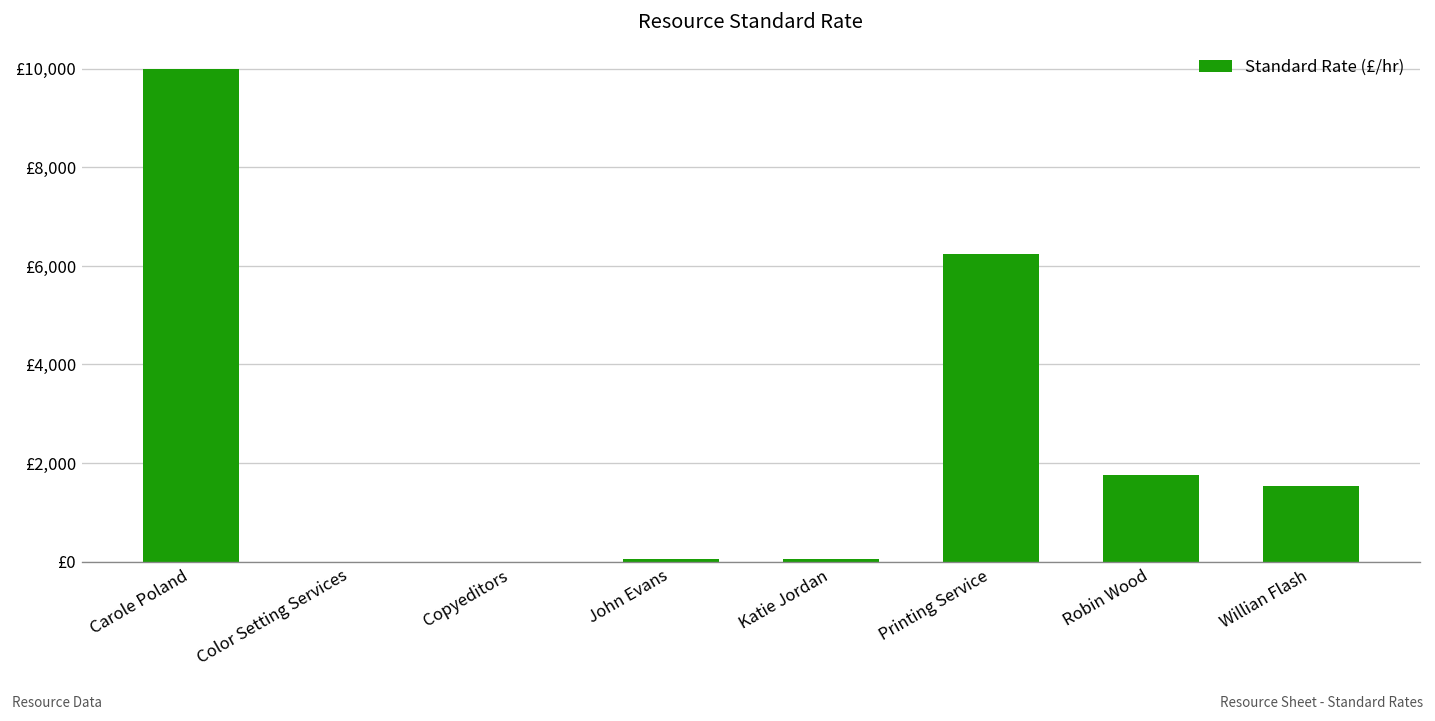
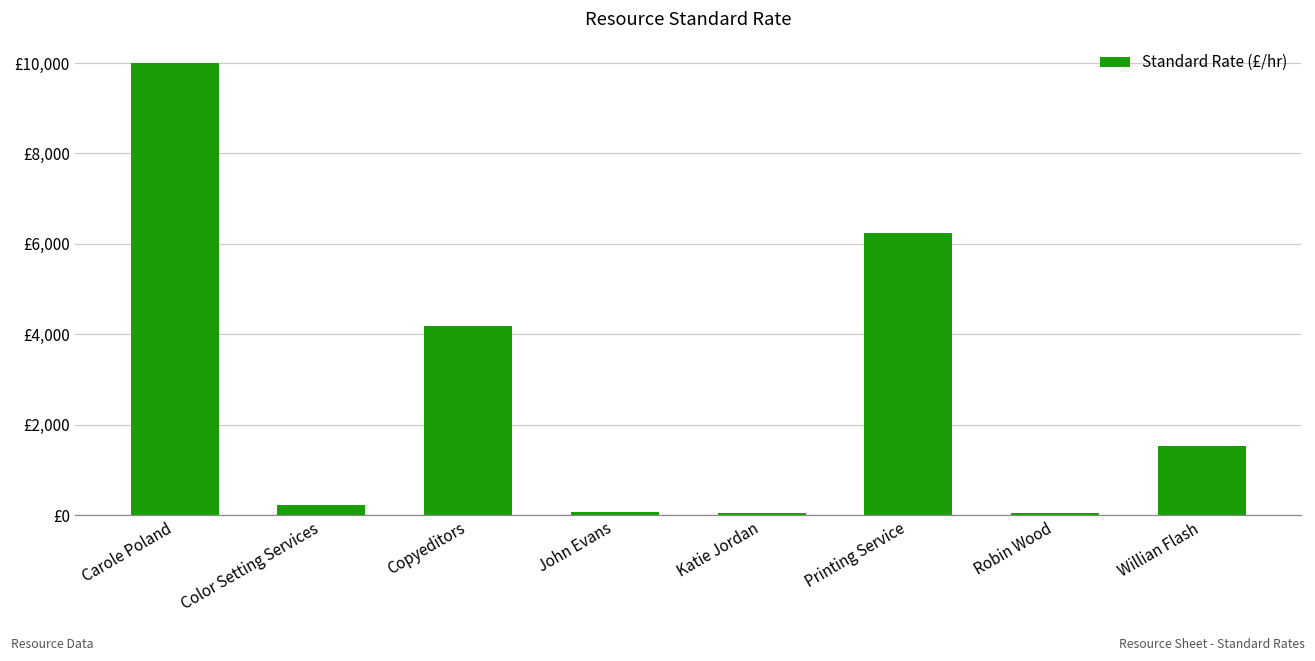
Color Setting Services: £0 -> £200
Copyeditors: £0 -> £4,200
Robin Wood: £1,800 -> £0
